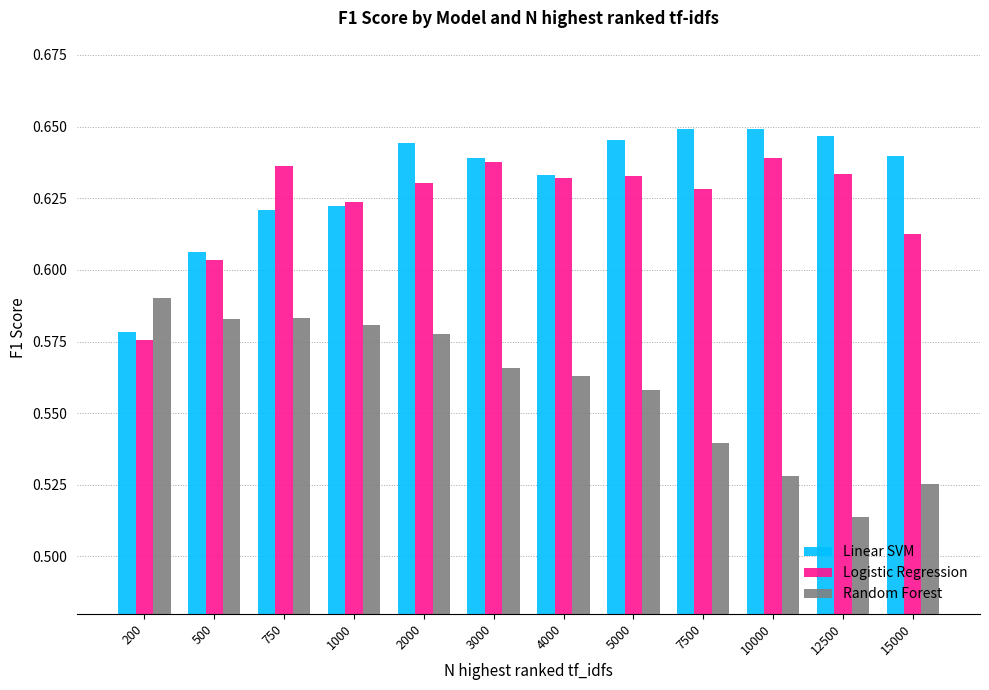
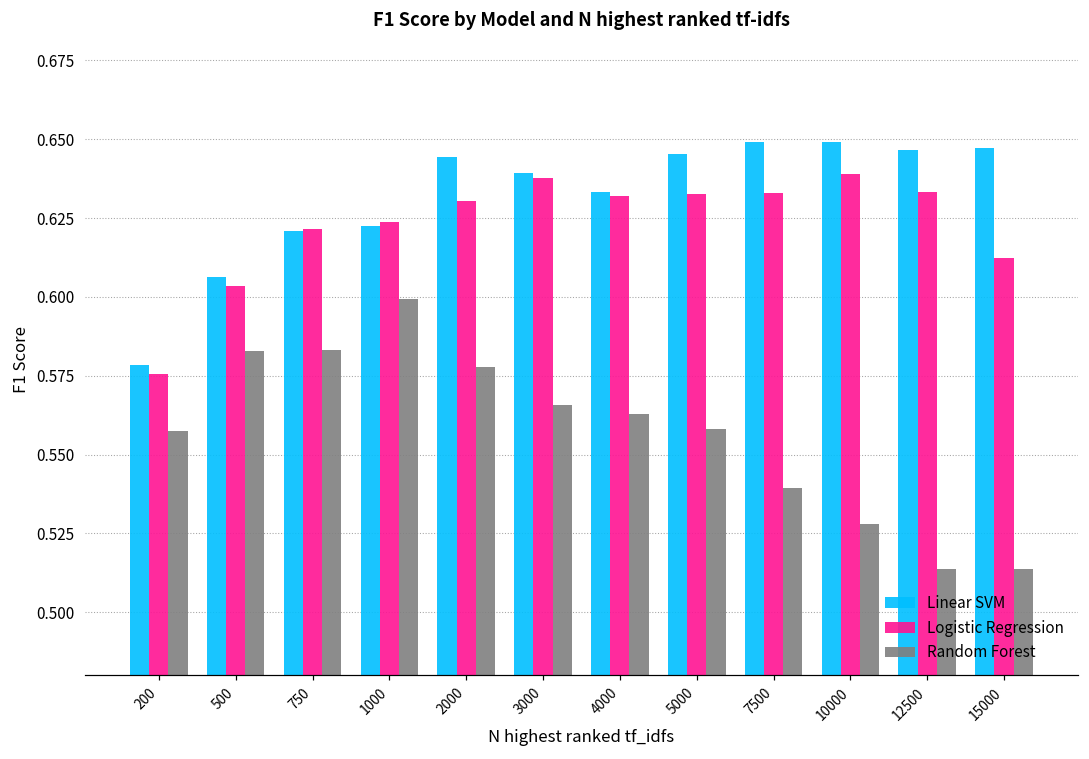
Random Forest, 200: 0.590 -> 0.557
Logistic Regression, 750: 0.636 -> 0.622
Random Forest, 1000: 0.581 -> 0.599
Logistic Regression, 7500: 0.628 -> 0.633
Linear SVM, 15000: 0.640 -> 0.647
Random Forest, 15000: 0.525 -> 0.514
